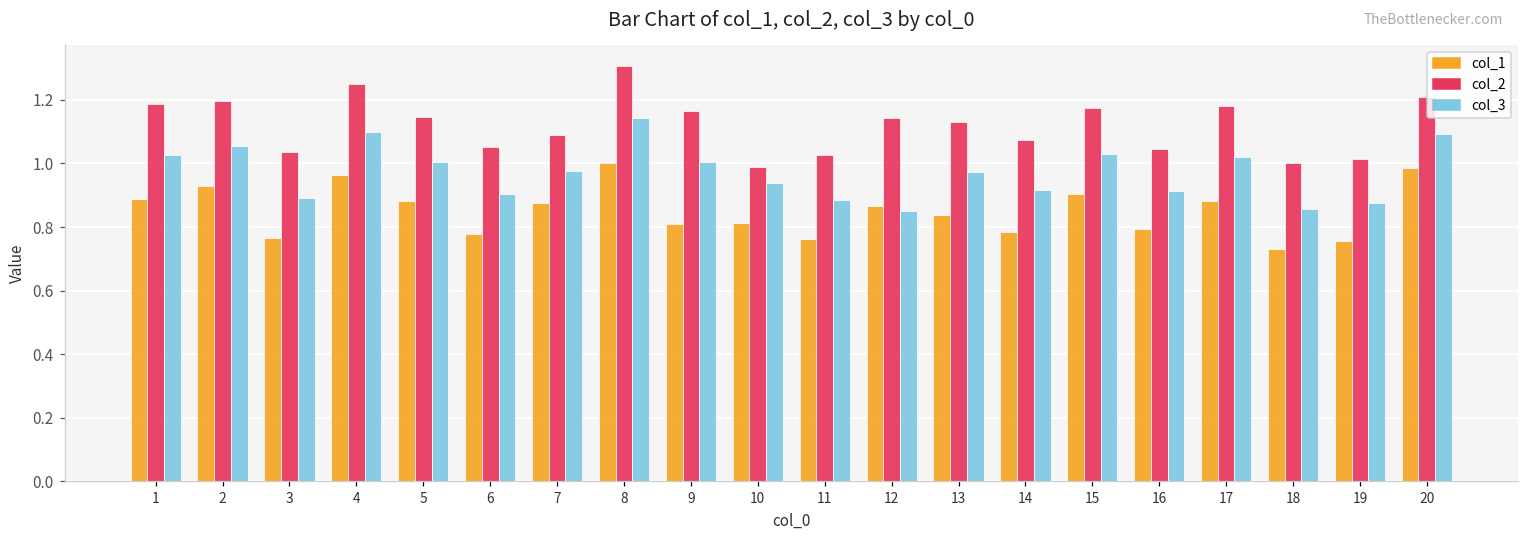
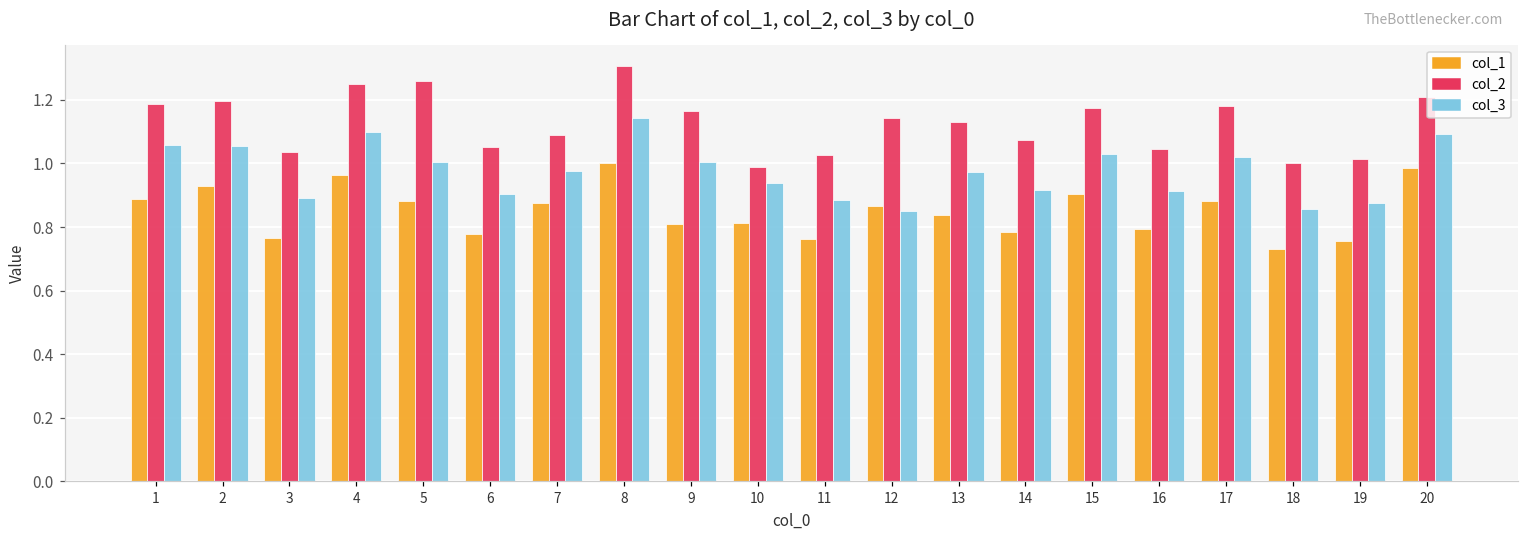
col_3, 1: 1.03 -> 1.06
col_2, 5: 1.15 -> 1.26
